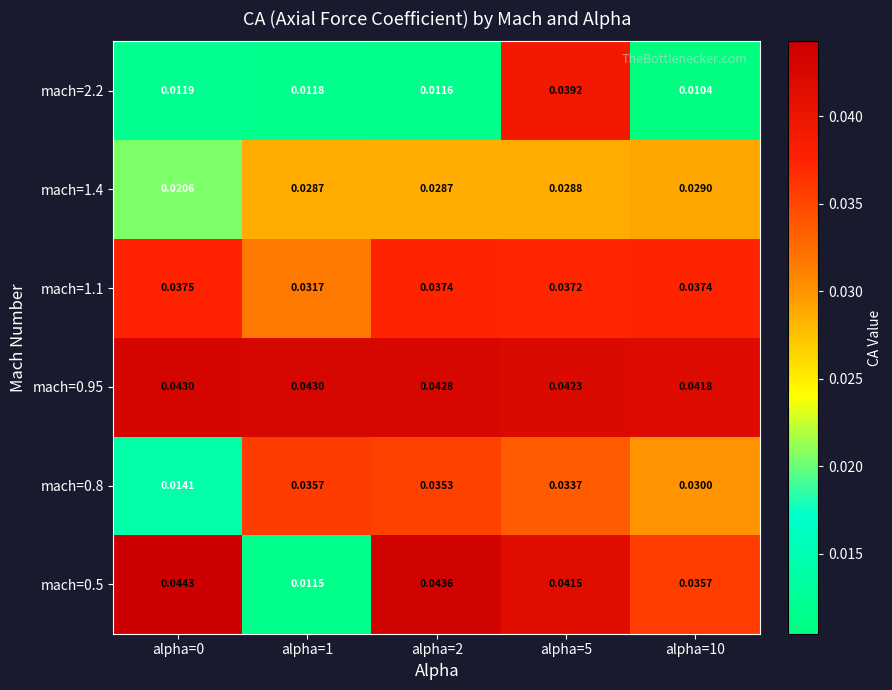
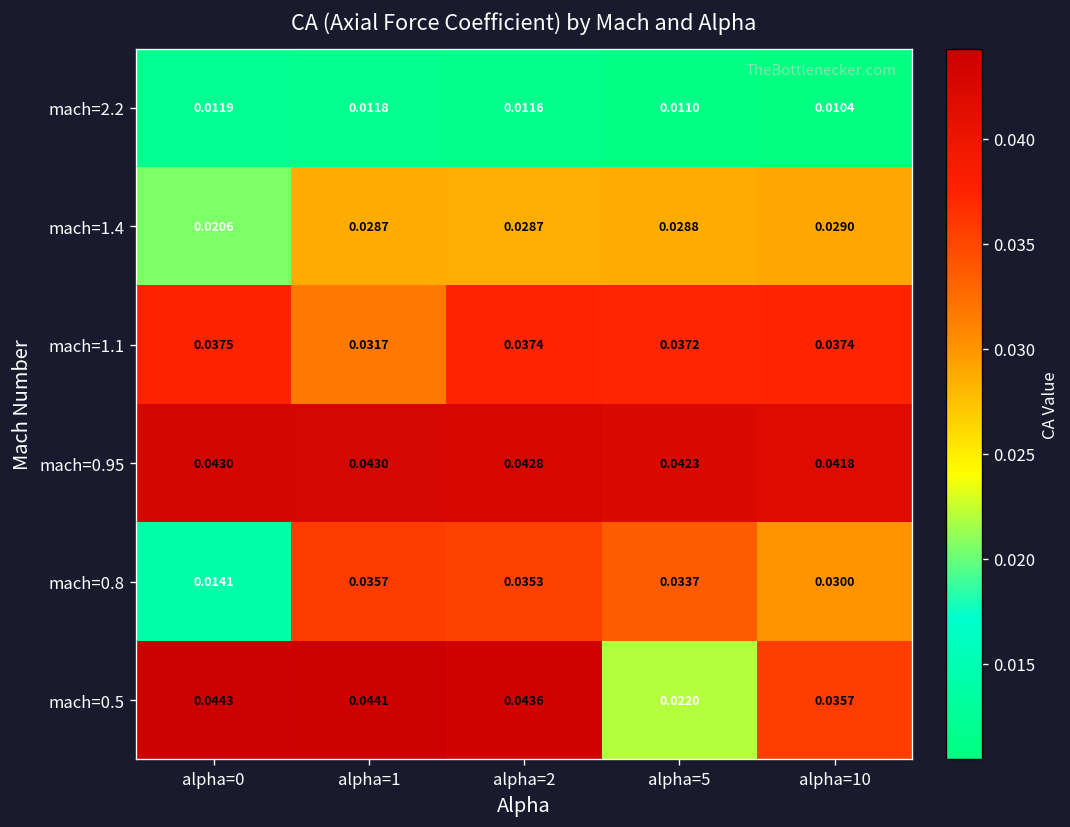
mach=2.2, alpha=5: 0.0392 -> 0.0110
mach=0.5, alpha=1: 0.0115 -> 0.0441
mach=0.5, alpha=5: 0.0415 -> 0.0220
